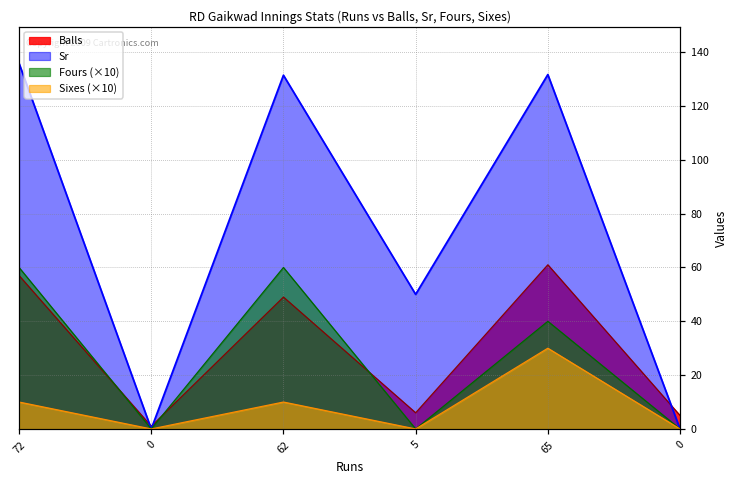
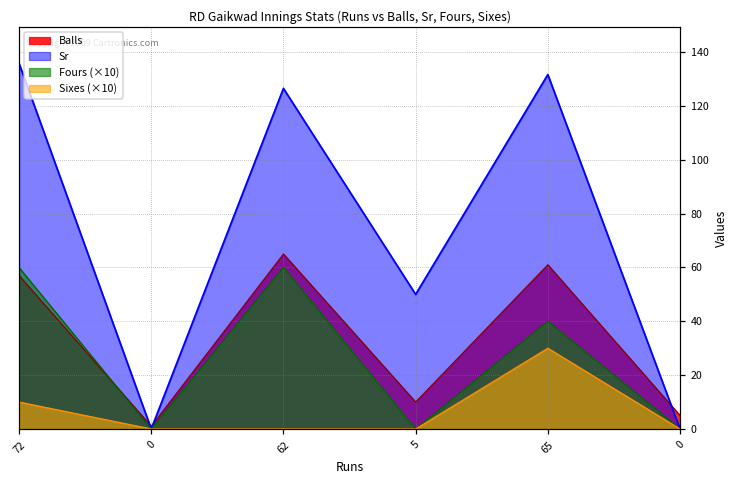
Balls, 62: 49 -> 65
Sr, 62: 131 -> 127
Sixes (×10), 62: 10 -> 0
Balls, 5: 6 -> 10
